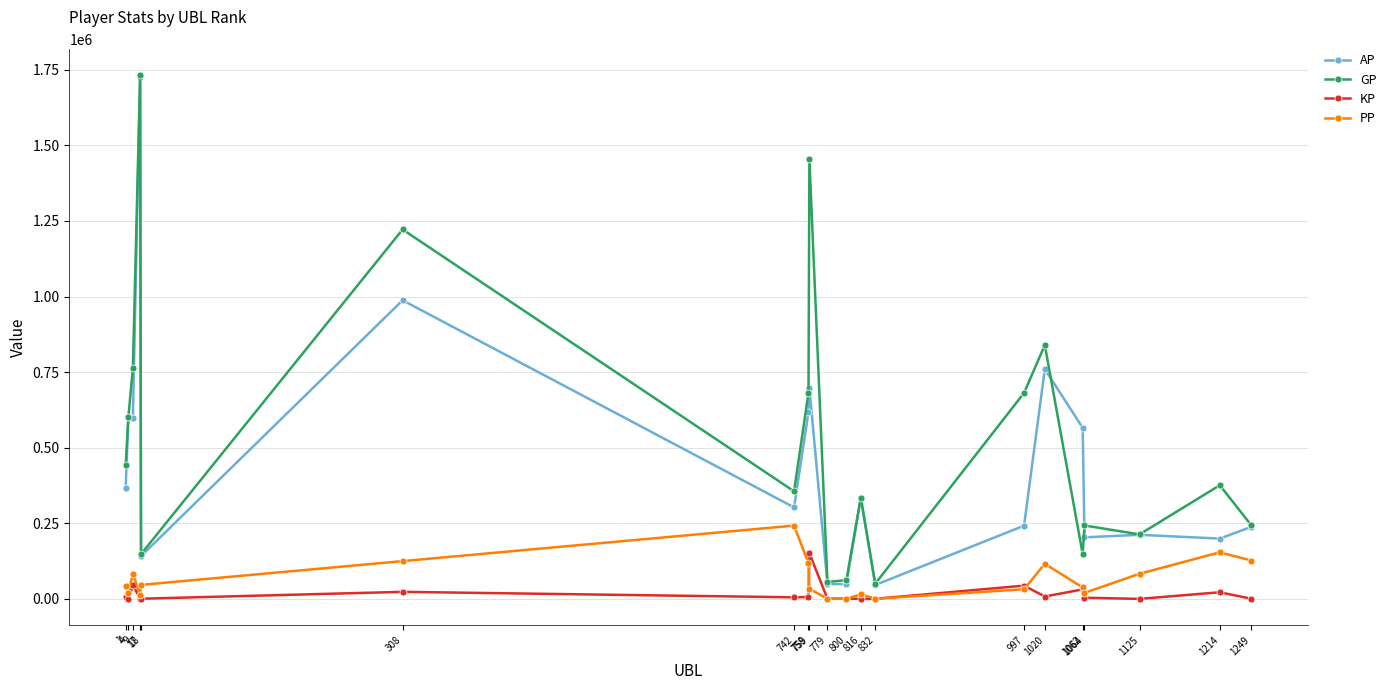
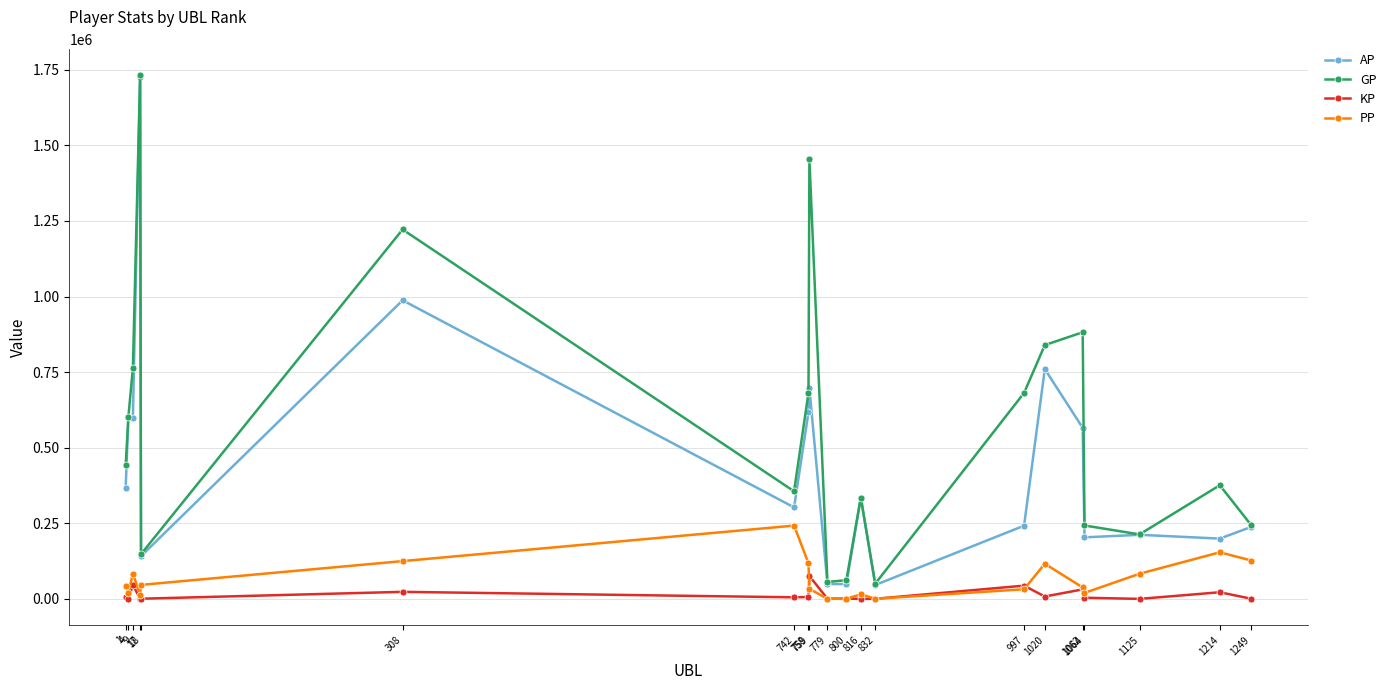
KP, 759: 150000 -> 80000
GP, 1062: 150000 -> 880000
